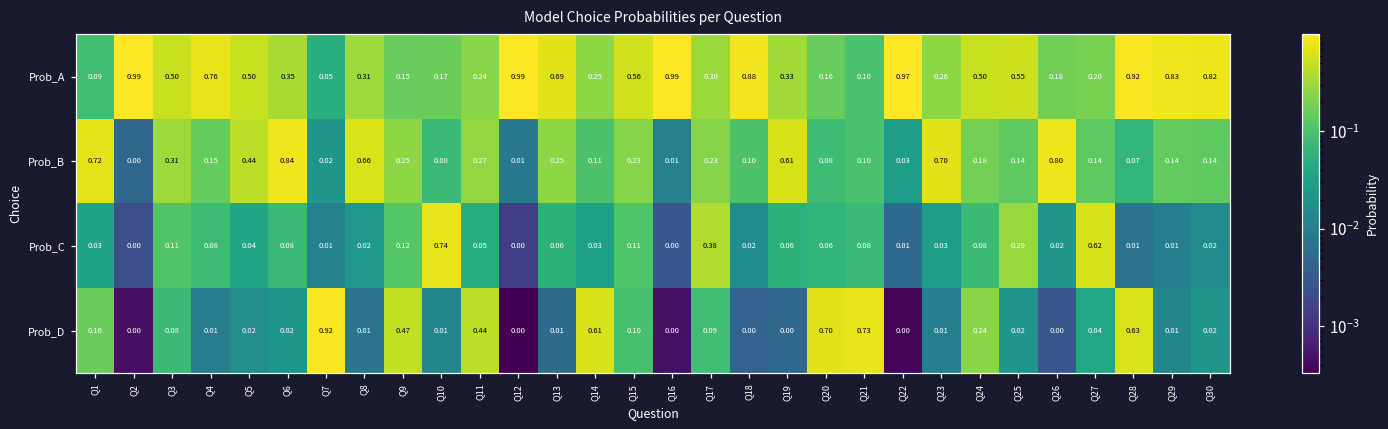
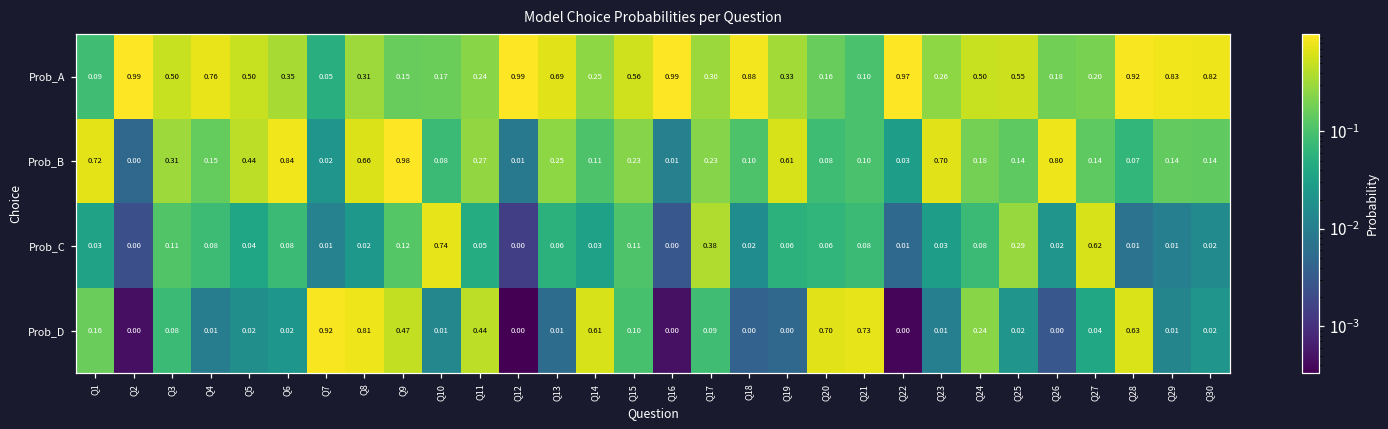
Prob_B, Q9: 0.25 -> 0.98
Prob_D, Q8: 0.01 -> 0.81
